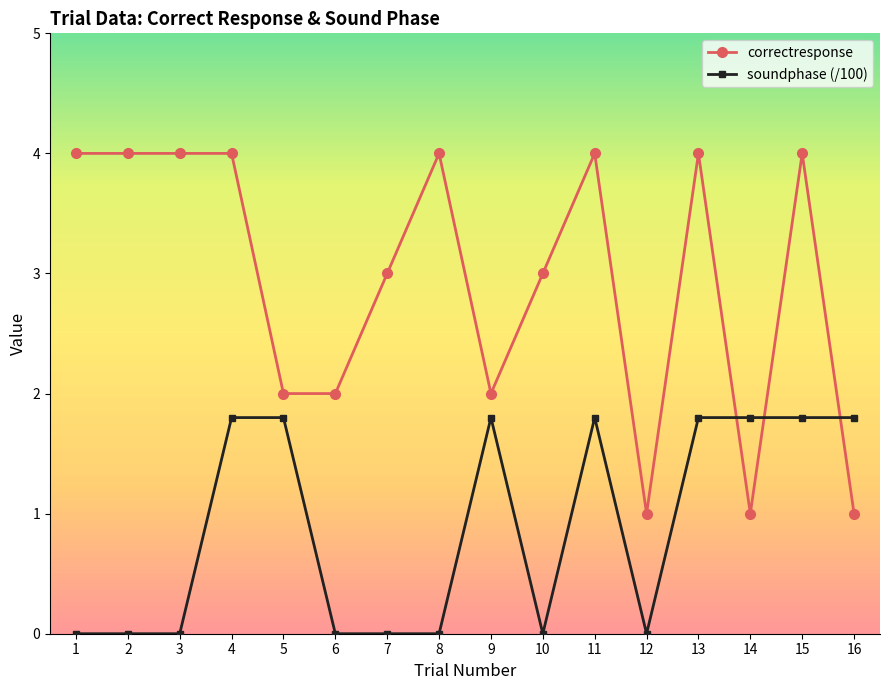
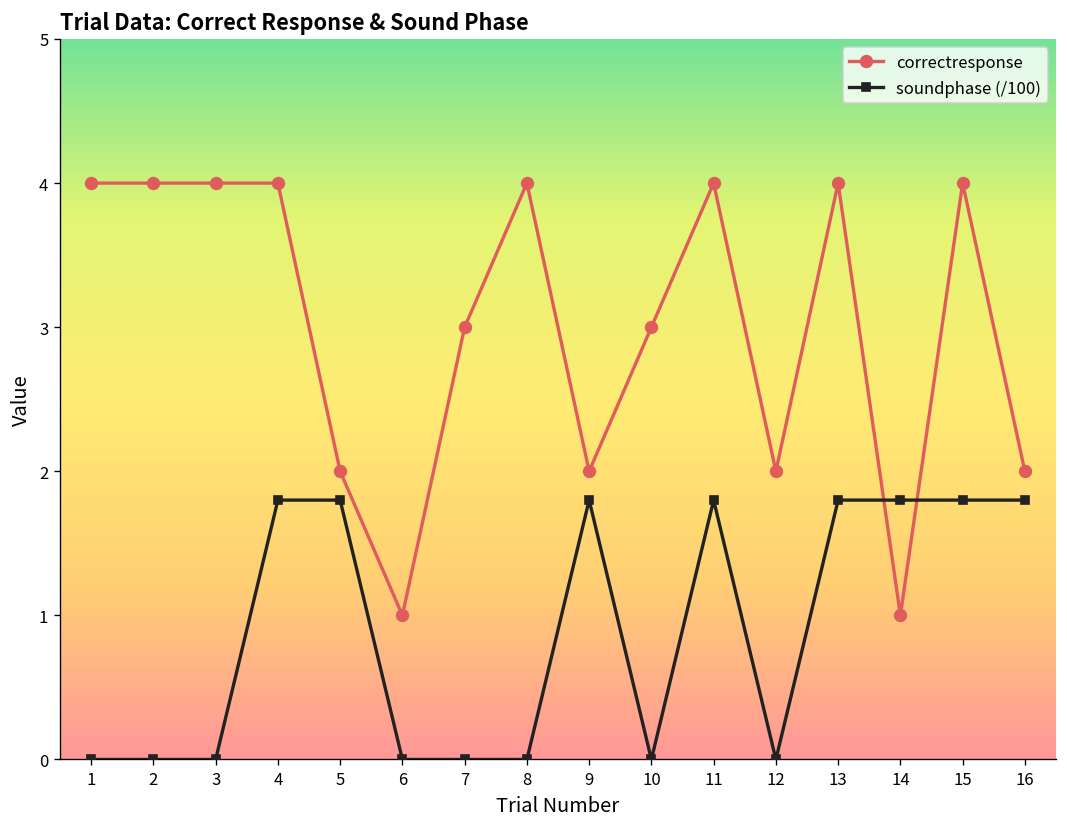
correctresponse, 6: 2 -> 1
correctresponse, 12: 1 -> 2
correctresponse, 16: 1 -> 2
